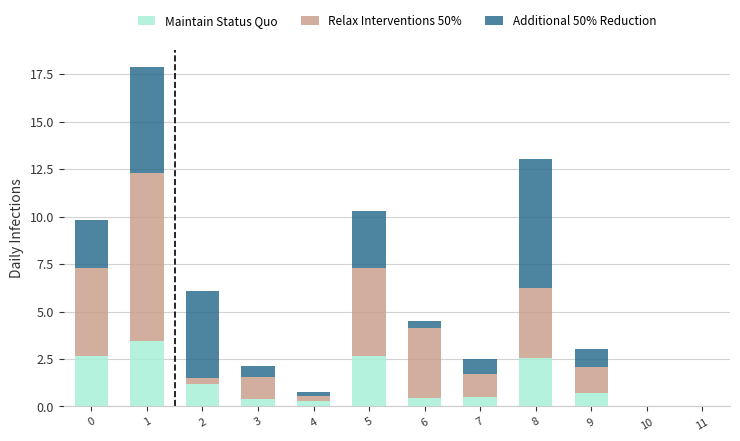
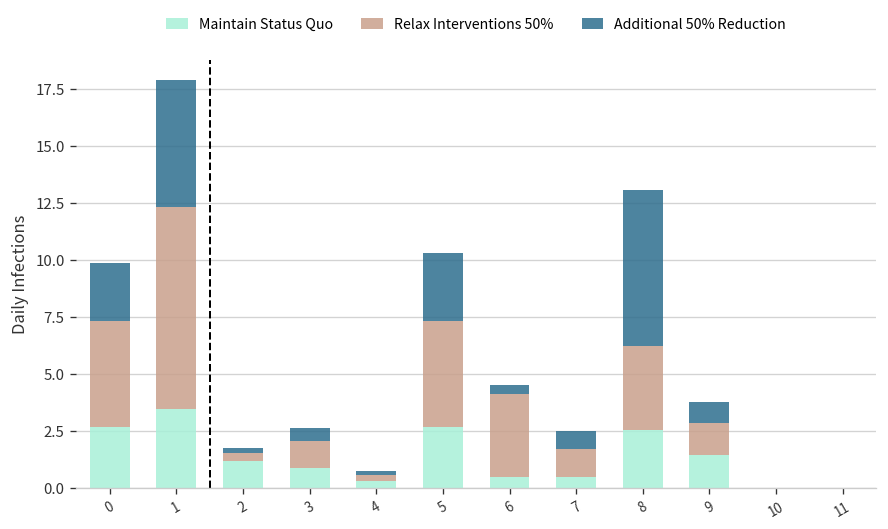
Additional 50% Reduction, 2: 4.6 -> 0.2
Maintain Status Quo, 3: 0.4 -> 0.8
Maintain Status Quo, 9: 0.7 -> 1.4
